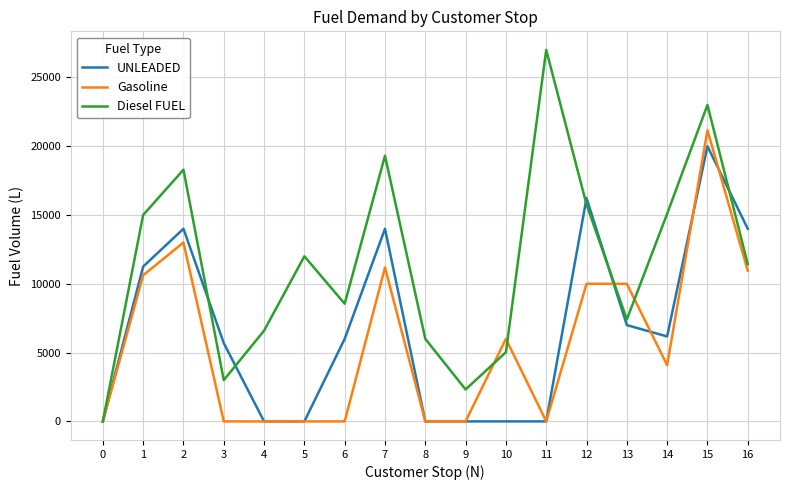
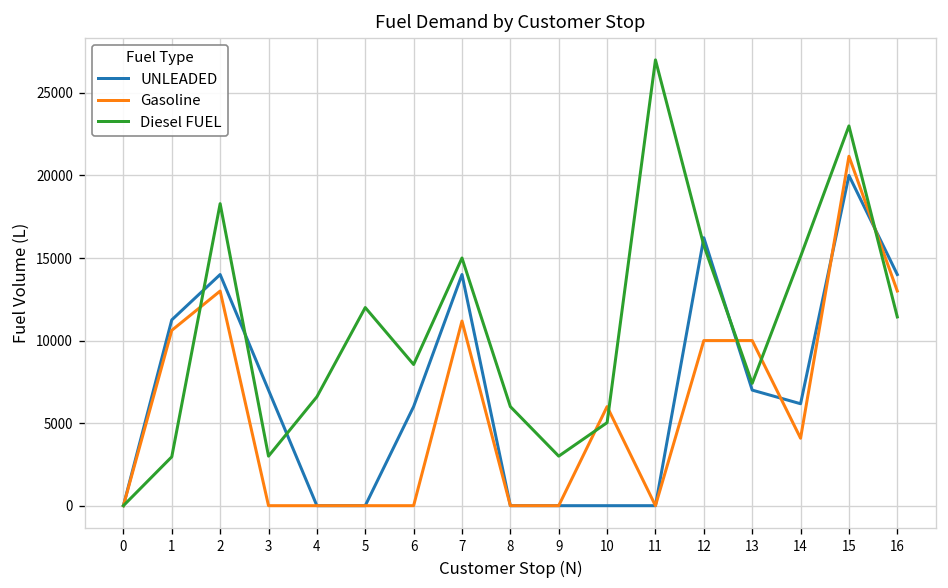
Diesel FUEL, 1: 15000 -> 3000
UNLEADED, 3: 5700 -> 7000
Diesel FUEL, 7: 19300 -> 15000
Diesel FUEL, 9: 2300 -> 3000
Gasoline, 16: 11000 -> 13000
